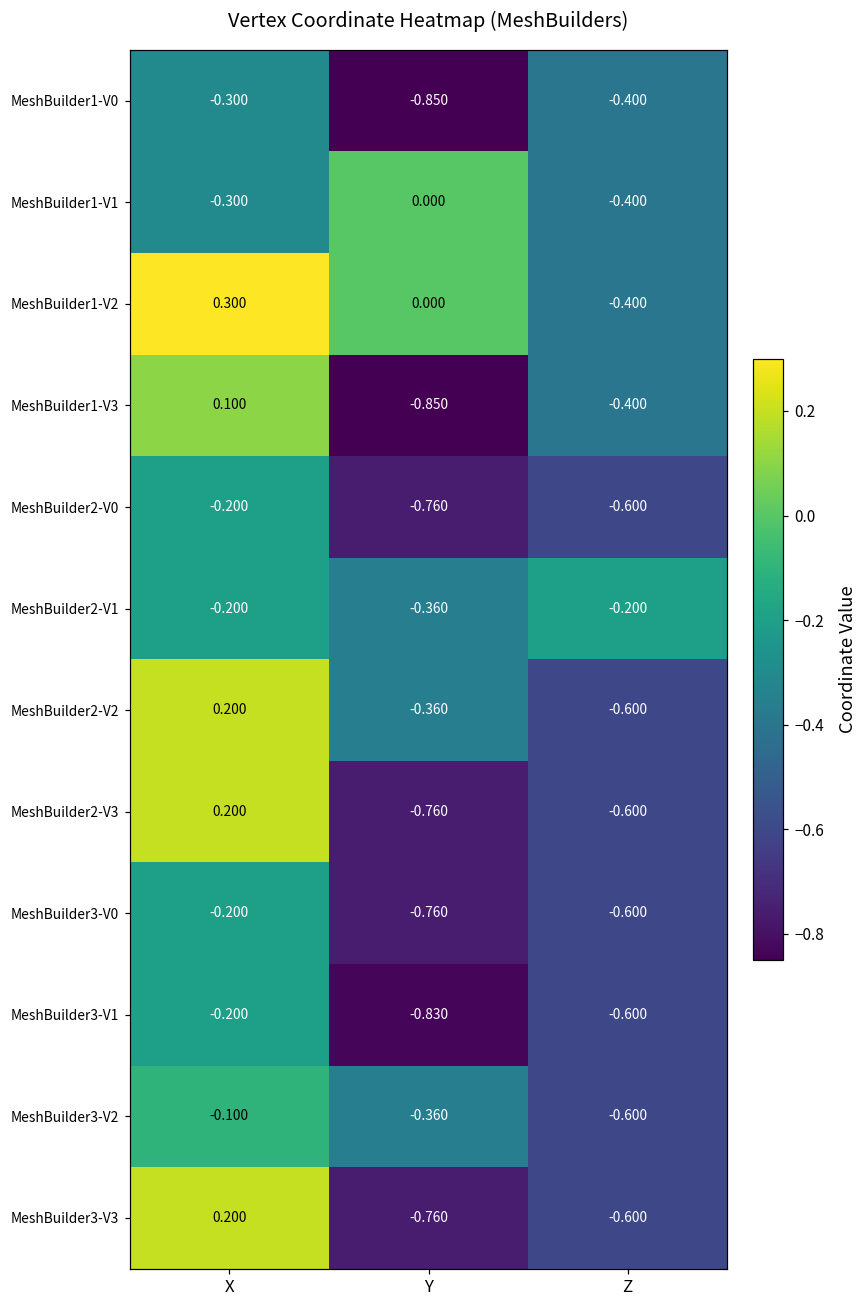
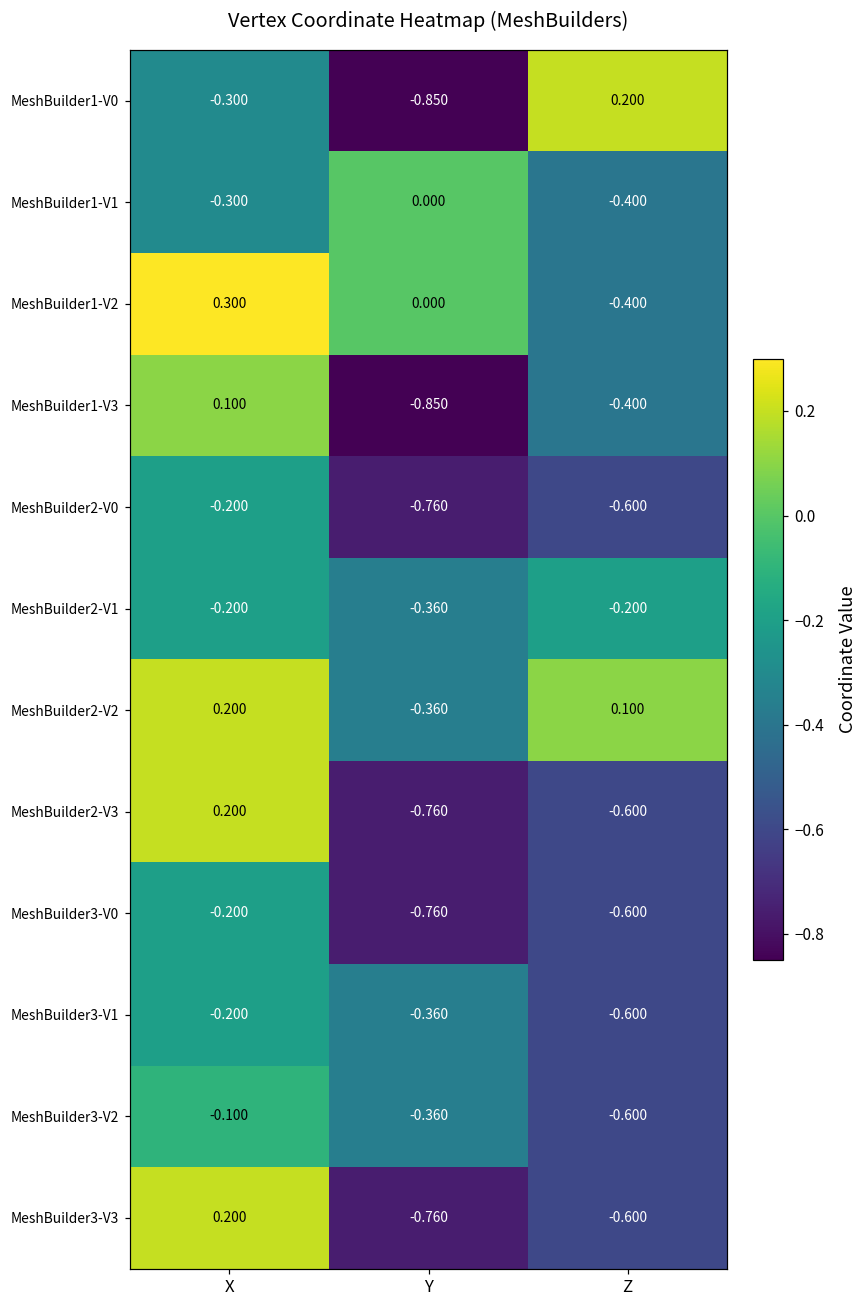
MeshBuilder1-V0, Z: -0.400 -> 0.200
MeshBuilder2-V2, Z: -0.600 -> 0.100
MeshBuilder3-V1, Y: -0.830 -> -0.360
